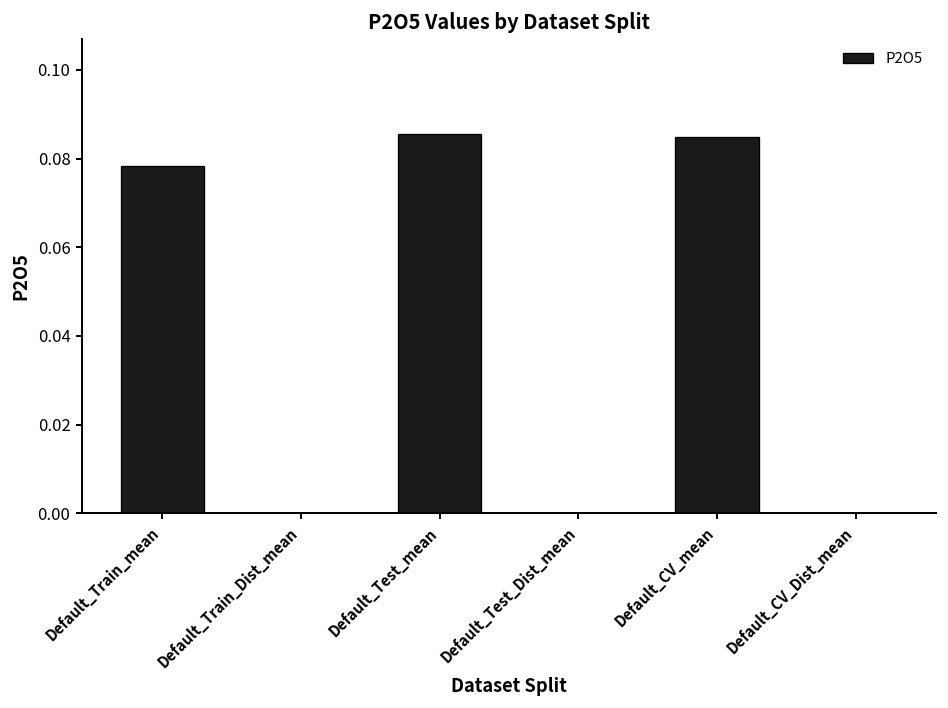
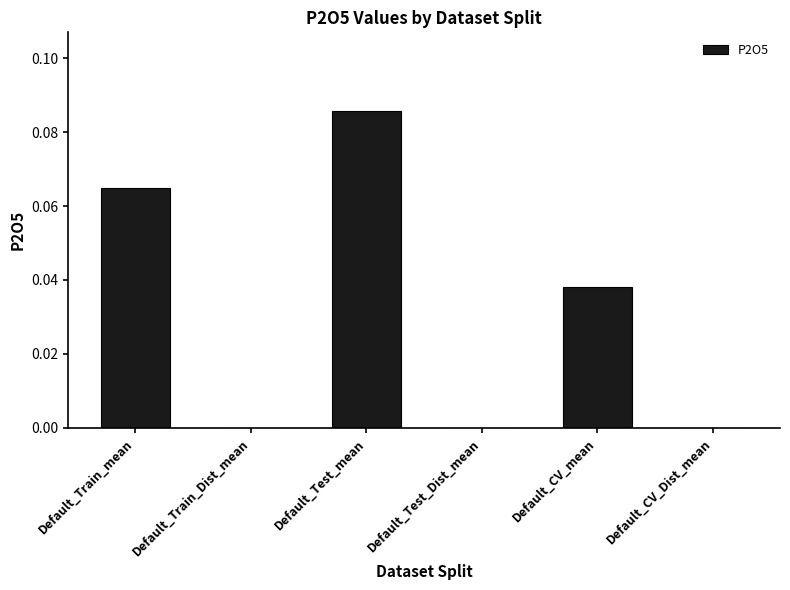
Default_Train_mean: 0.078 -> 0.065
Default_CV_mean: 0.085 -> 0.038
